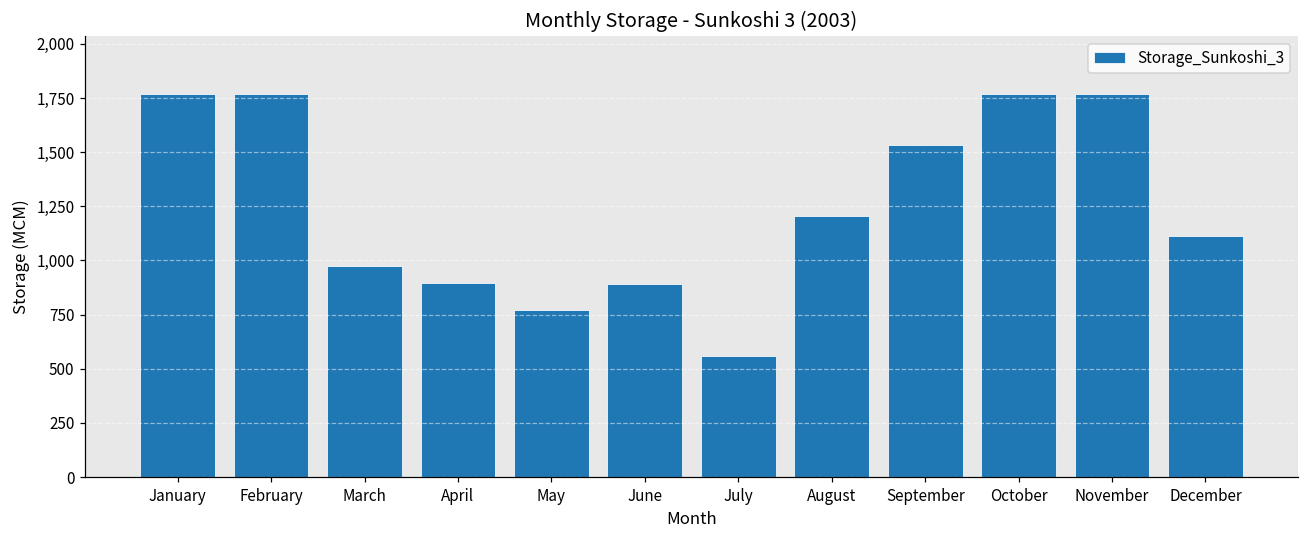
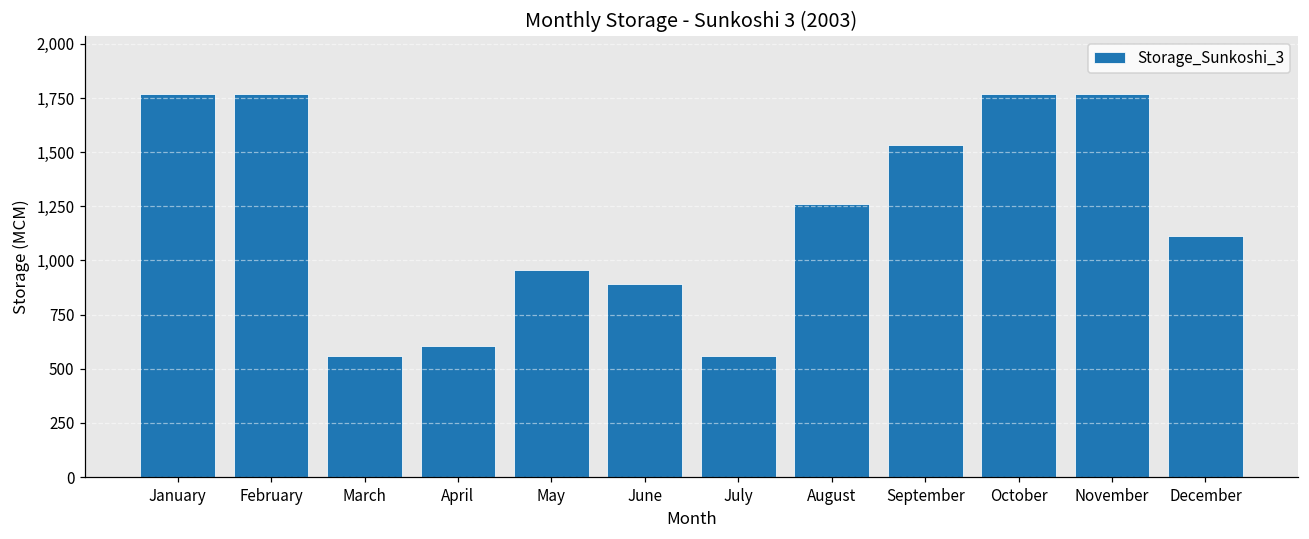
March: 980 -> 560
April: 900 -> 610
May: 770 -> 960
August: 1,200 -> 1,260
